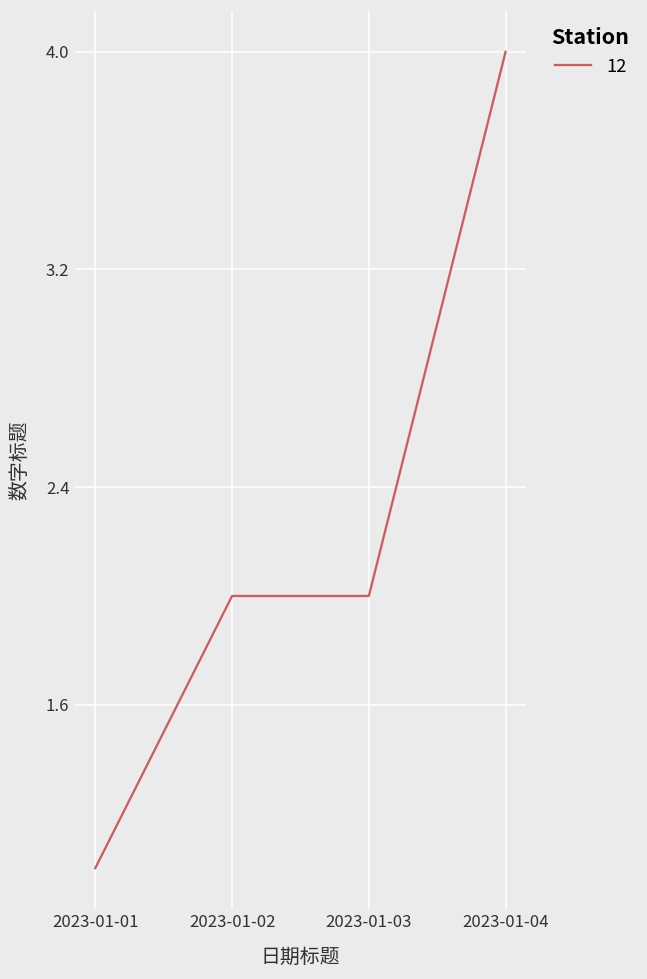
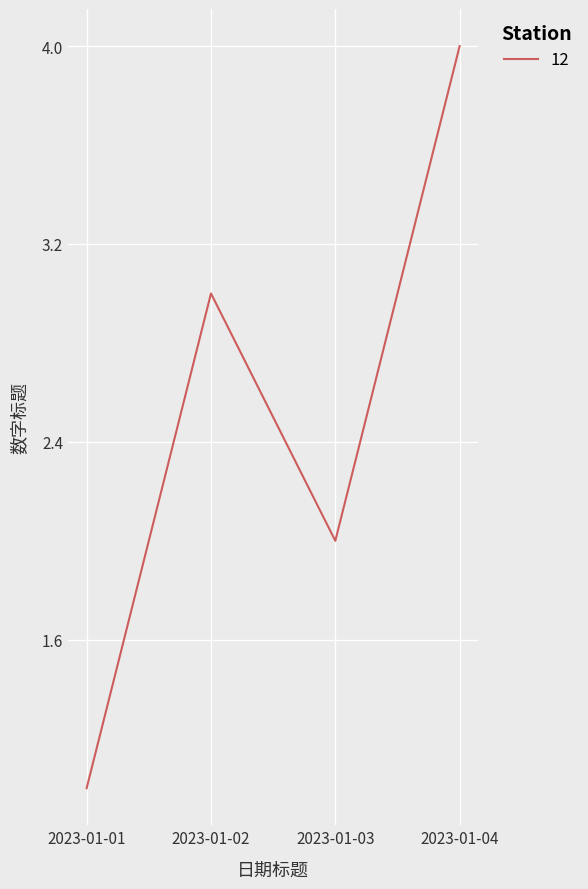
2023-01-02: 2 -> 3
